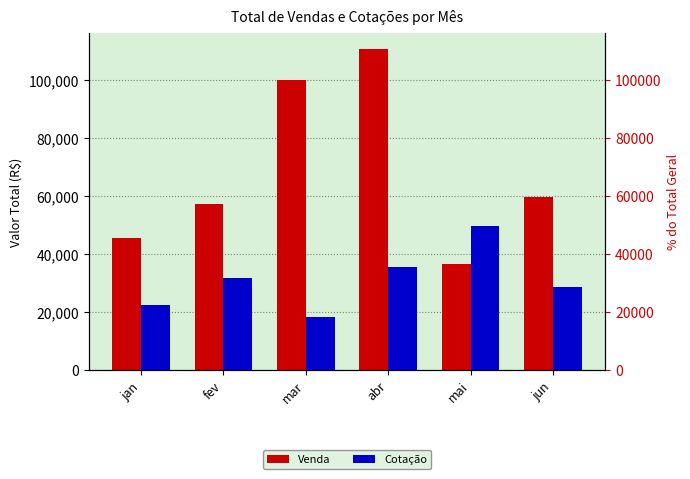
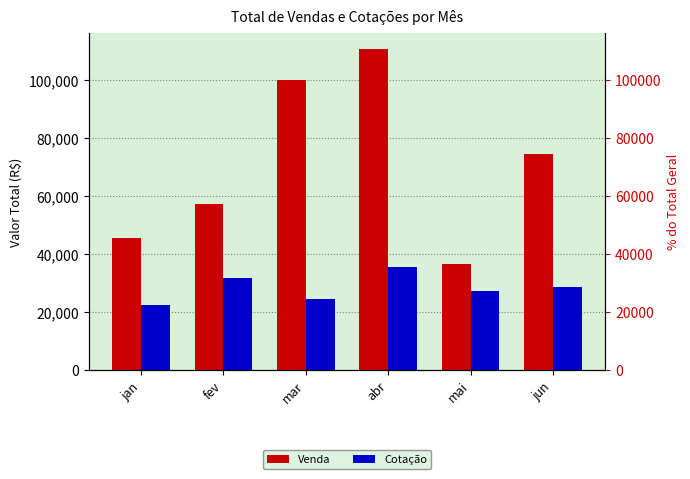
Cotação, mar: 18,000 -> 24,000
Cotação, mai: 50,000 -> 27,000
Venda, jun: 60,000 -> 75,000
